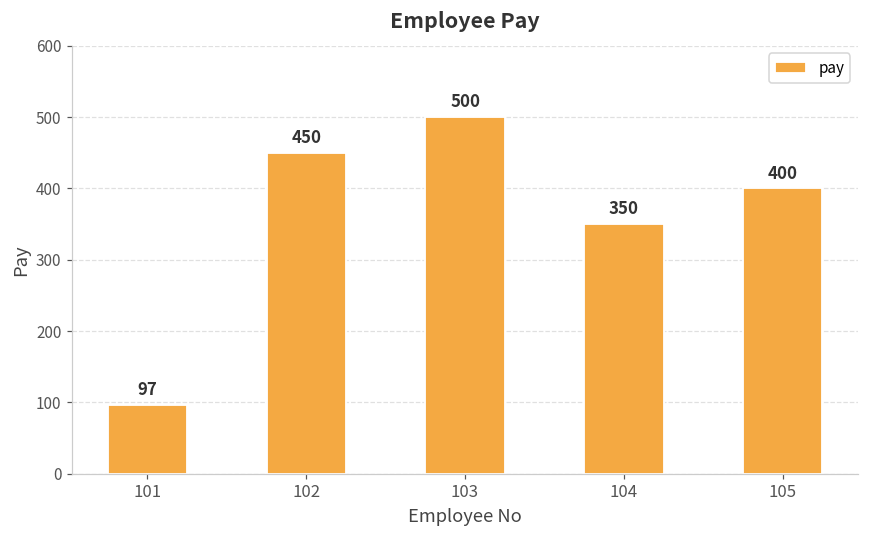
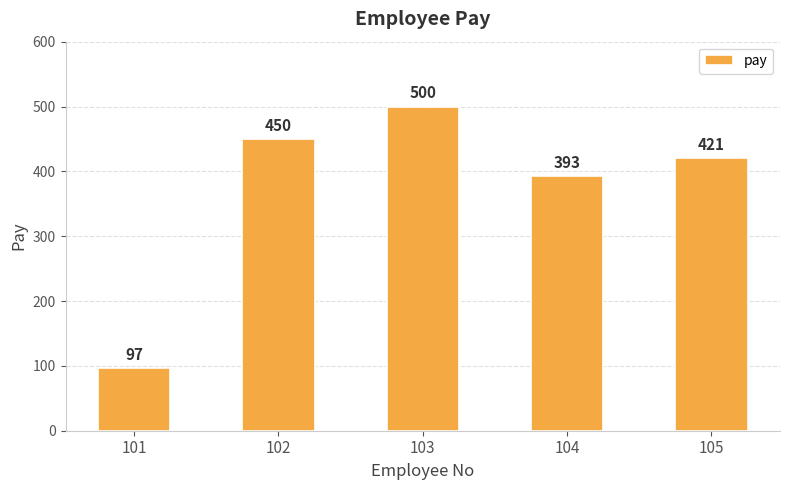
104: 350 -> 393
105: 400 -> 421
